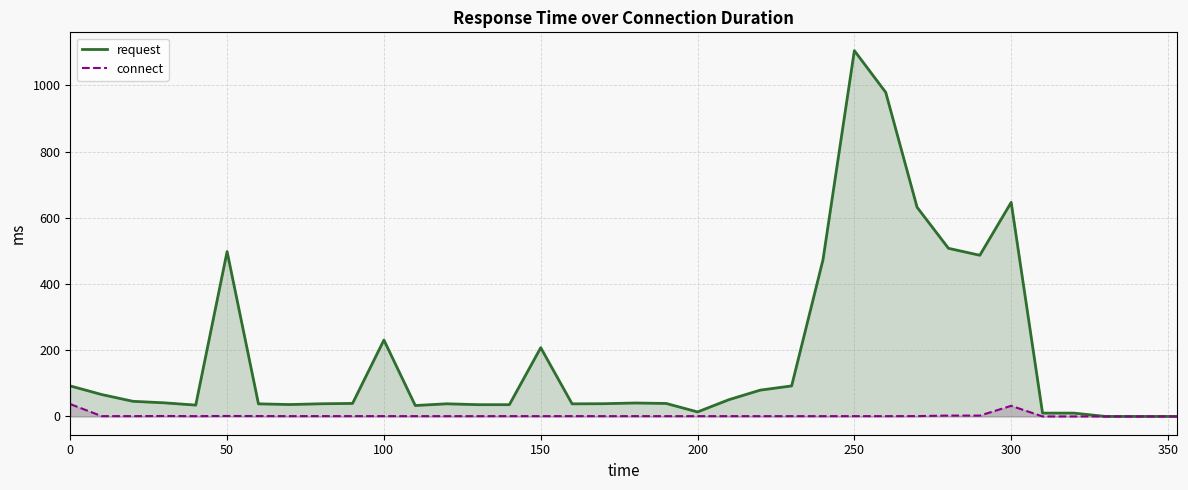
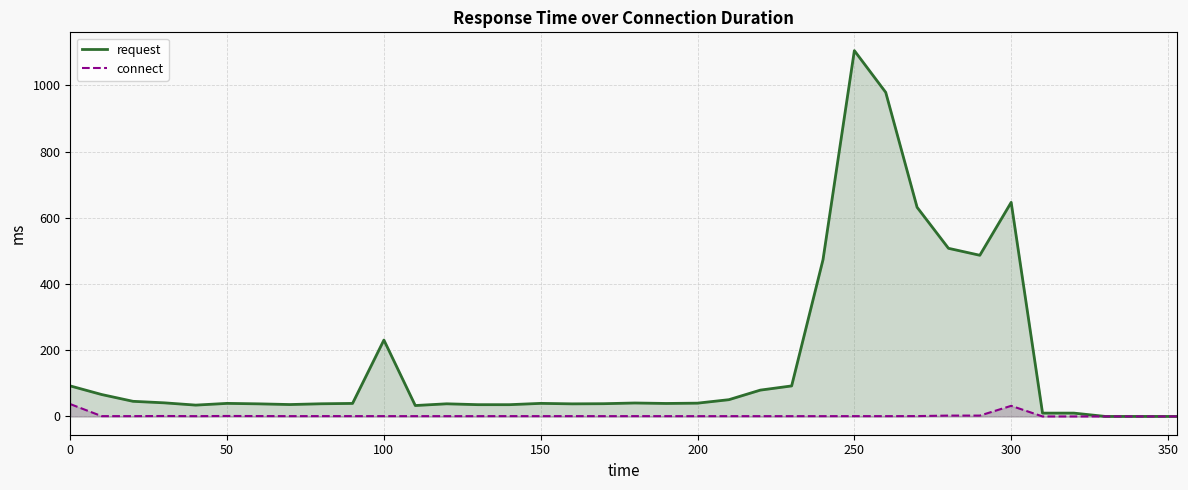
request, 50: 500 -> 40
request, 150: 210 -> 40
request, 200: 10 -> 40
